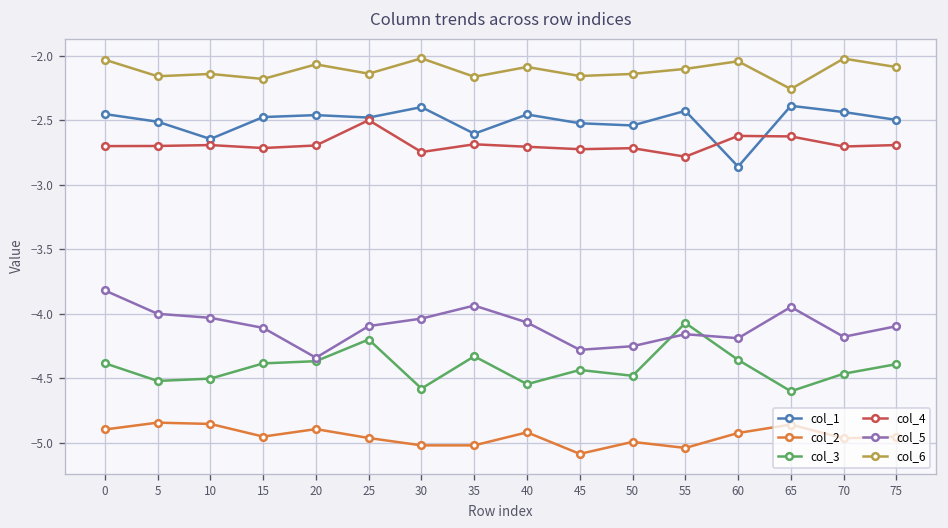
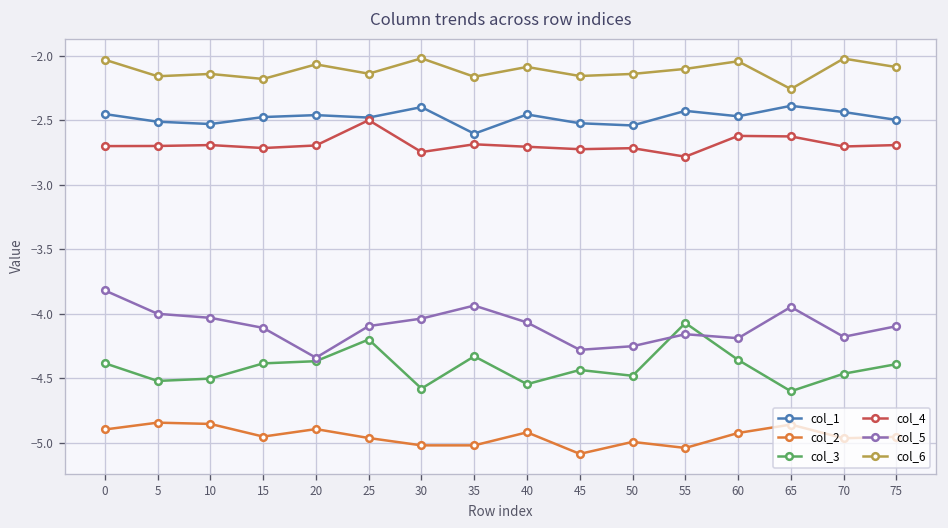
col_1, 10: -2.65 -> -2.53
col_1, 60: -2.86 -> -2.47
